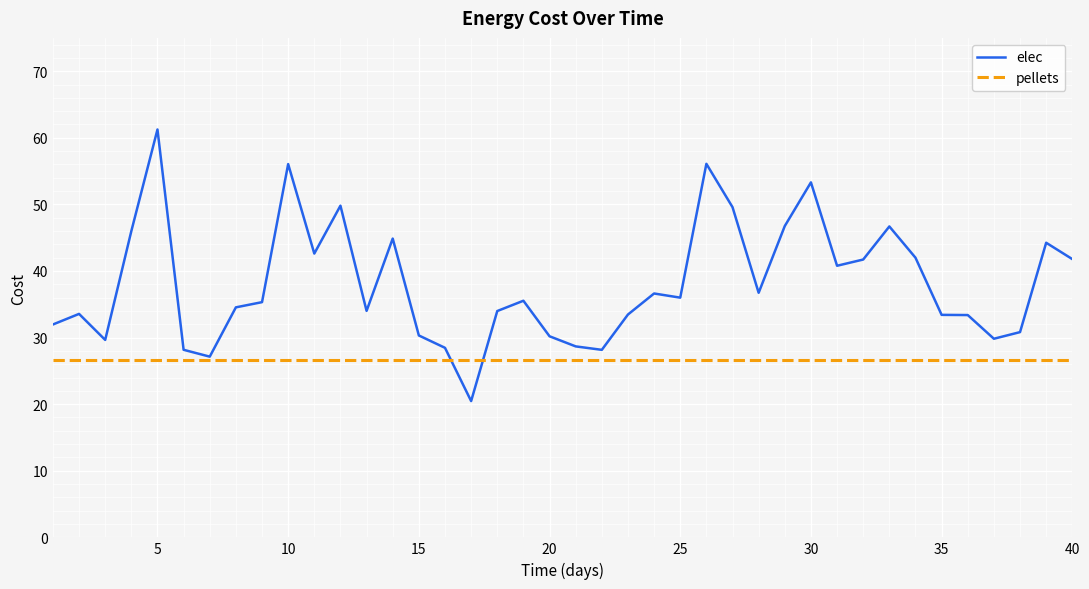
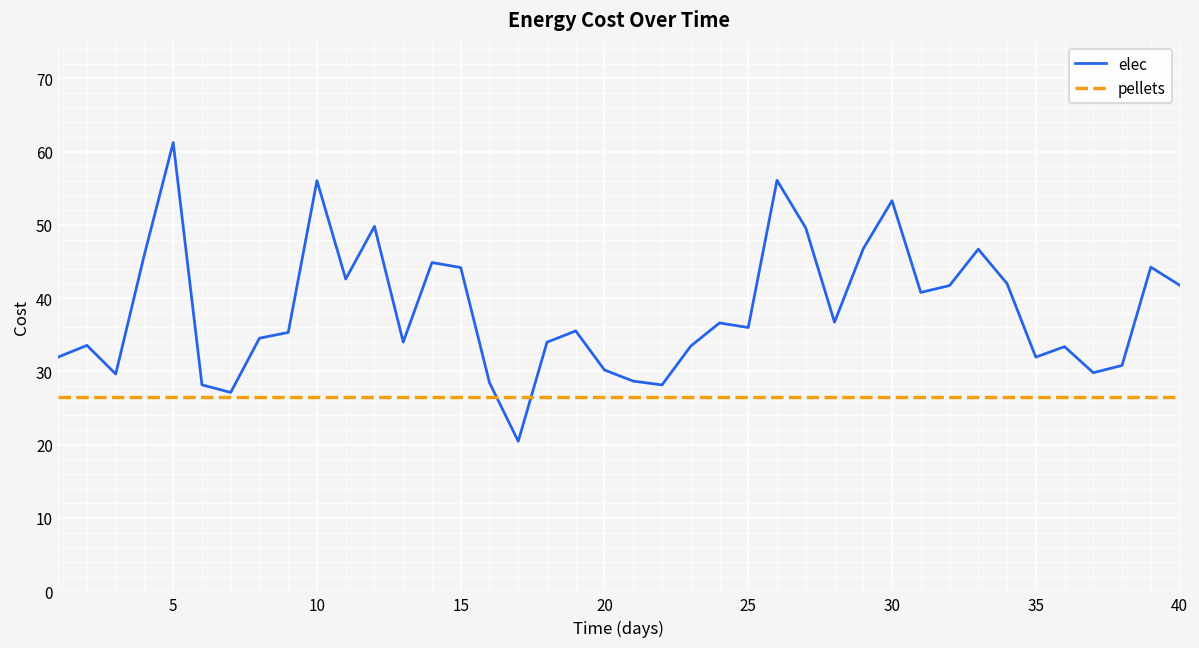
elec, 15: 30 -> 44
elec, 35: 33 -> 32
